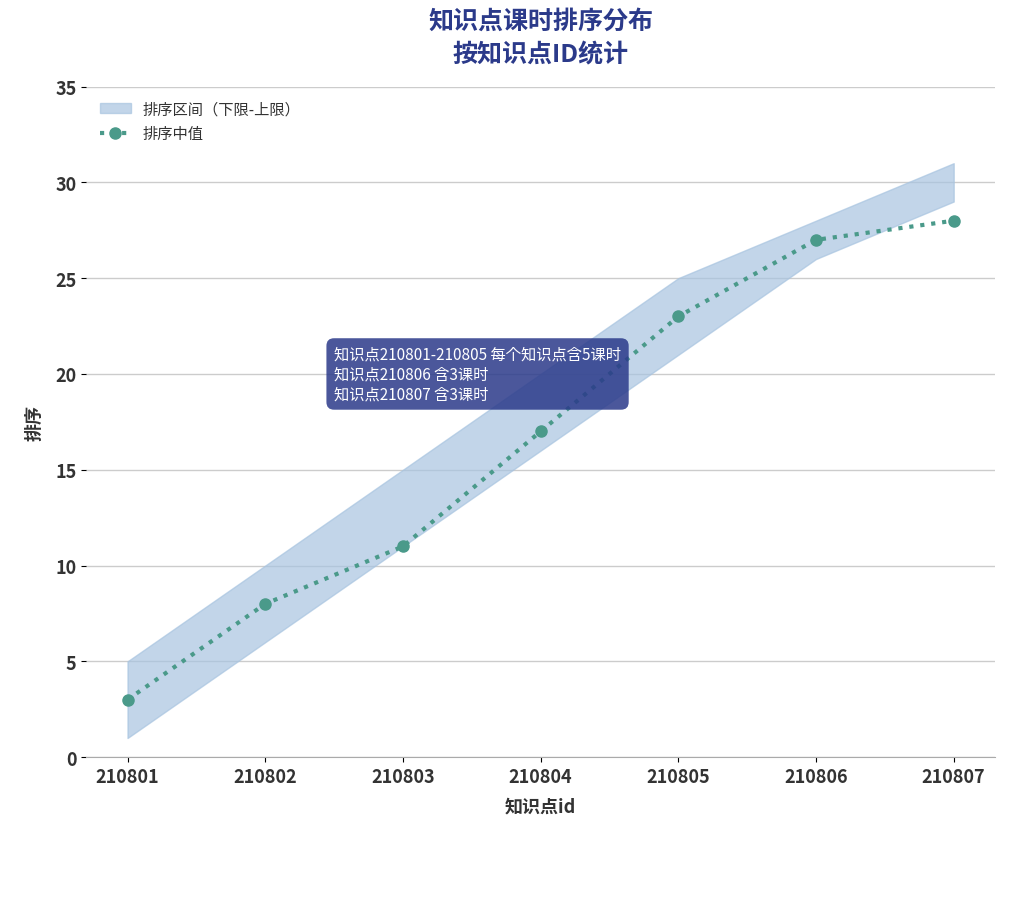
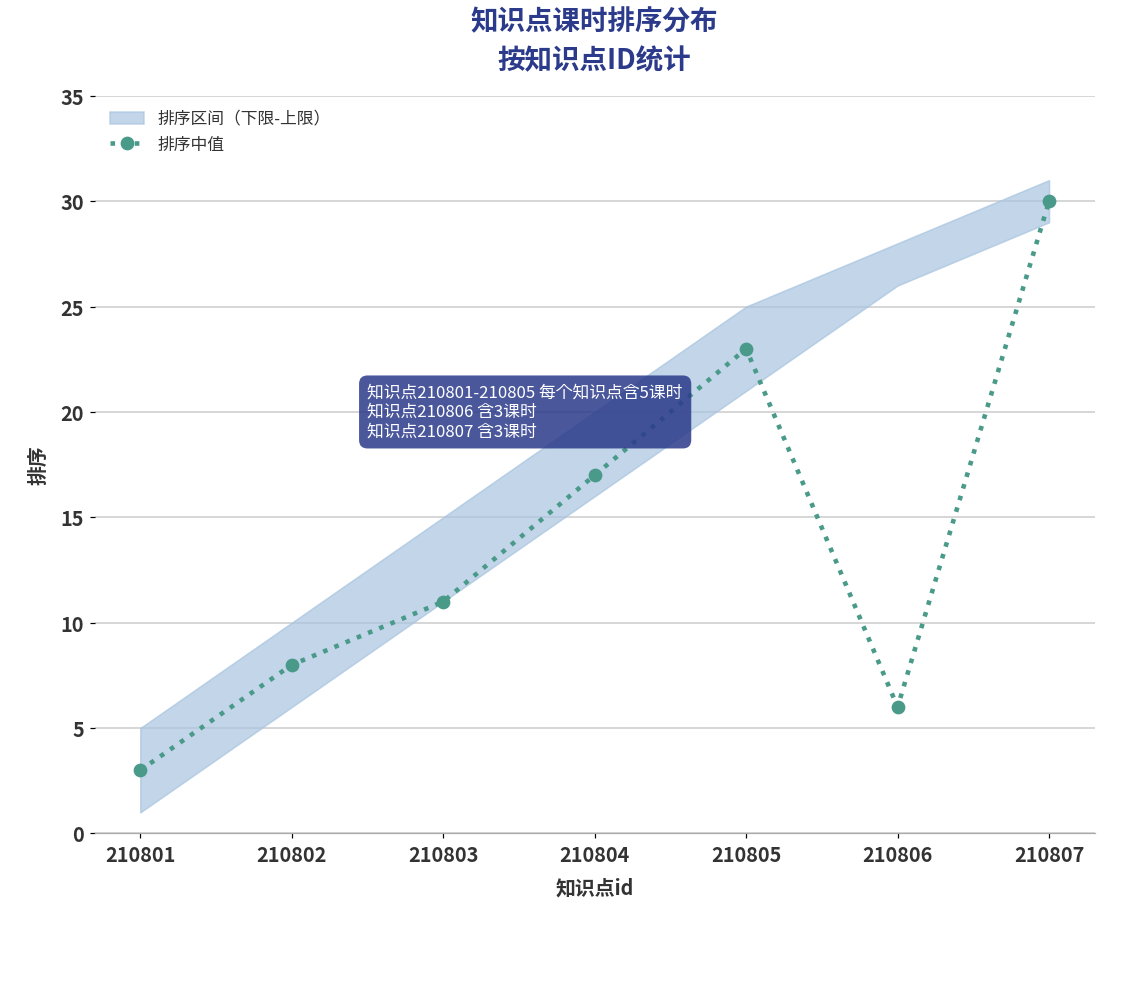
排序中值, 210806: 27 -> 6
排序中值, 210807: 28 -> 30
